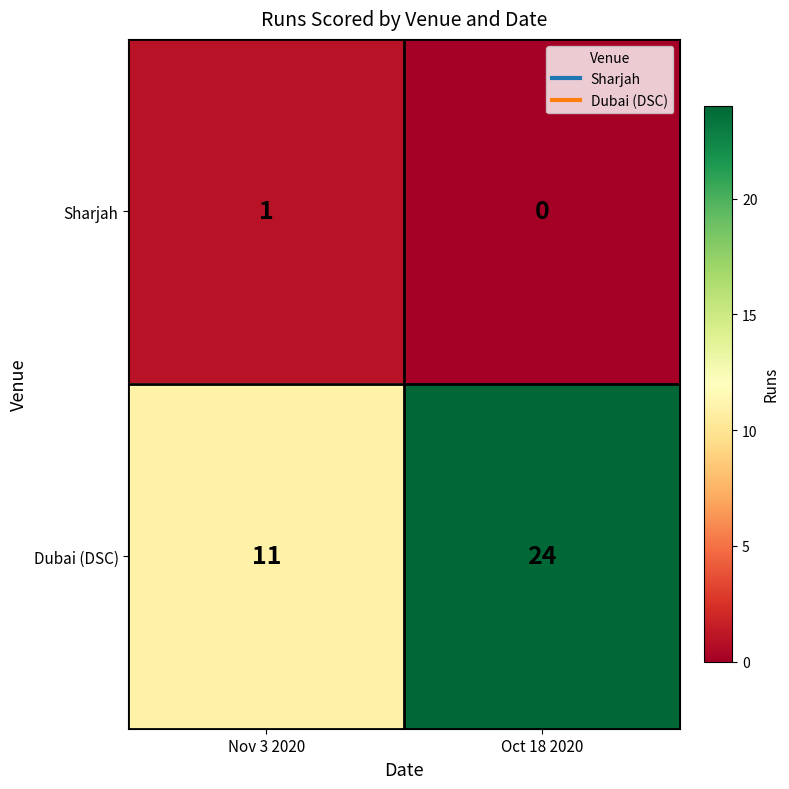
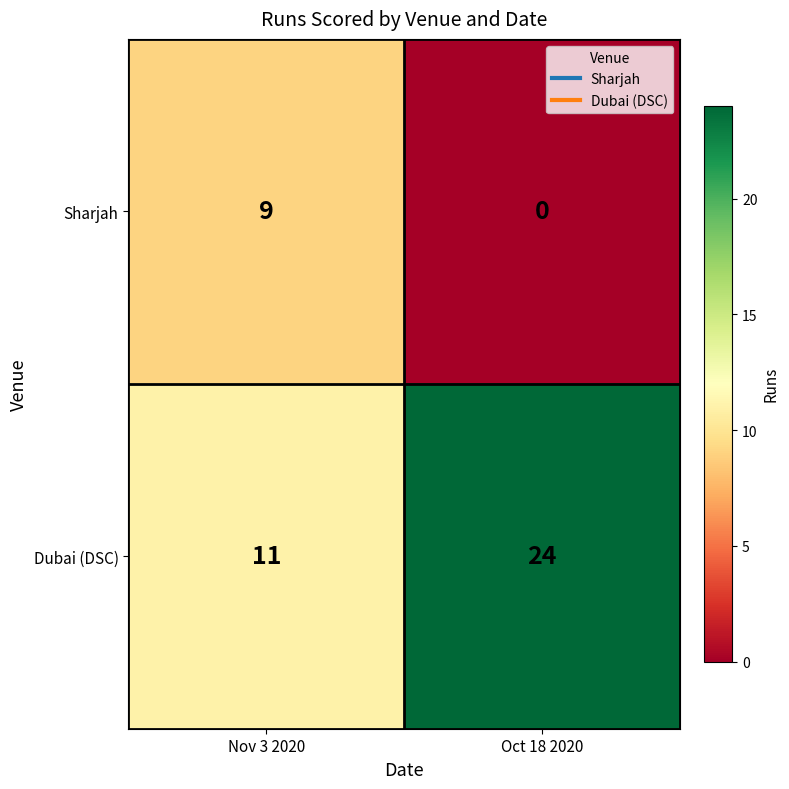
Sharjah, Nov 3 2020: 1 -> 9
